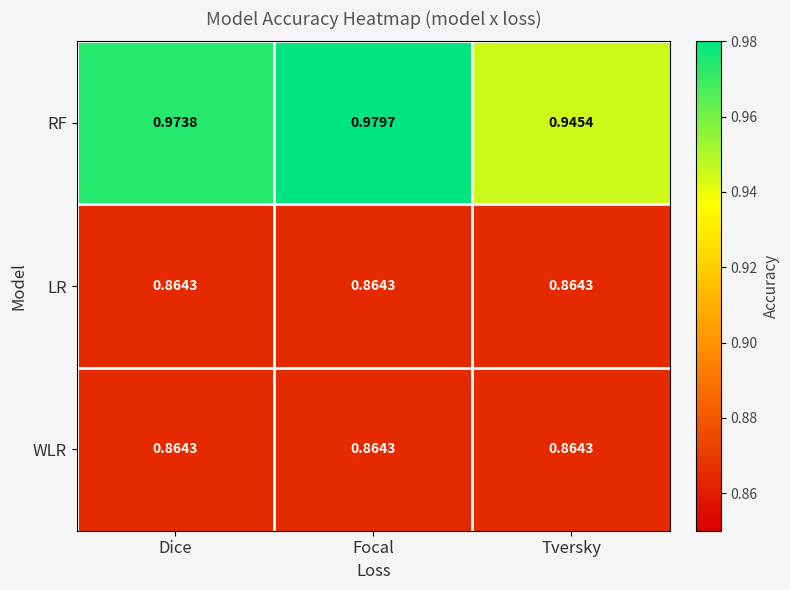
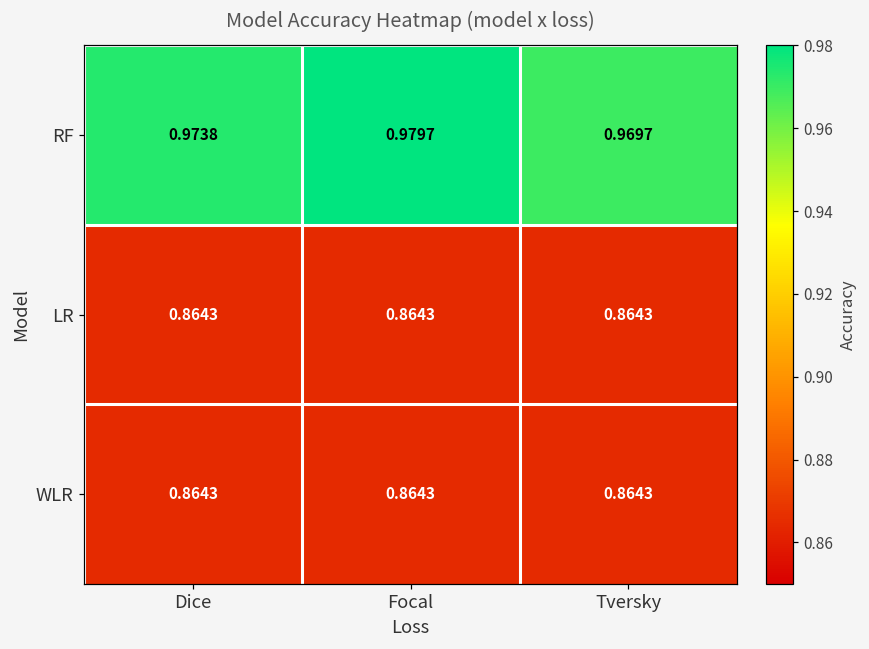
RF, Tversky: 0.9454 -> 0.9697
